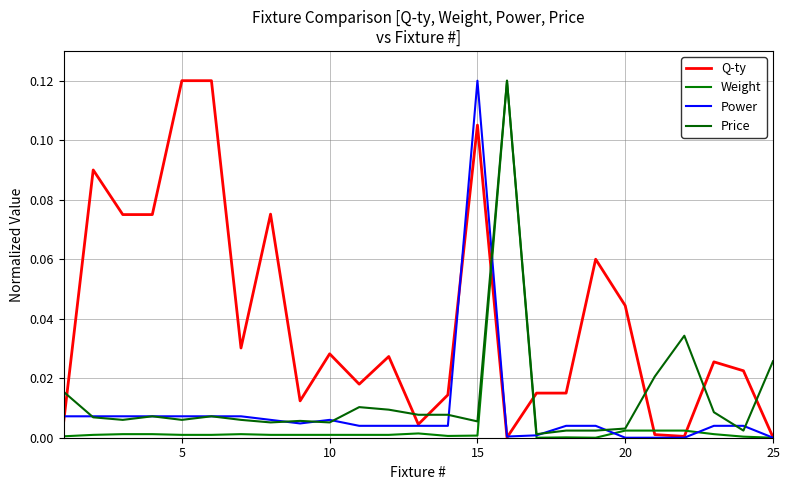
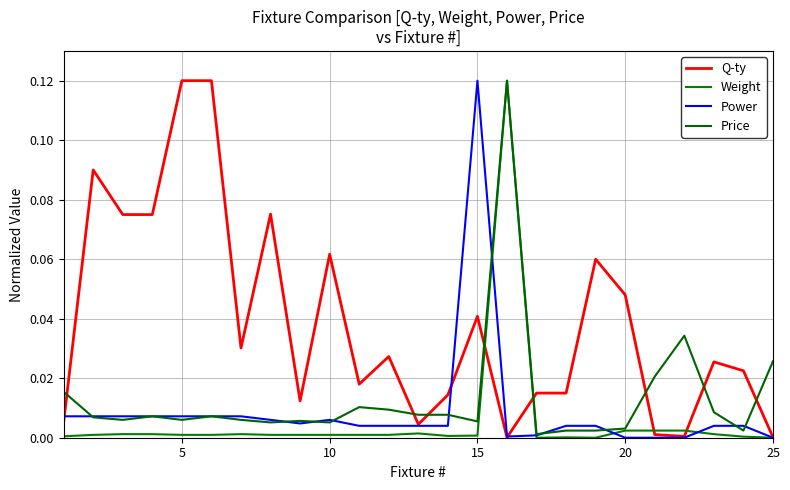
Q-ty, 10: 0.028 -> 0.062
Q-ty, 15: 0.105 -> 0.041
Q-ty, 20: 0.044 -> 0.048
